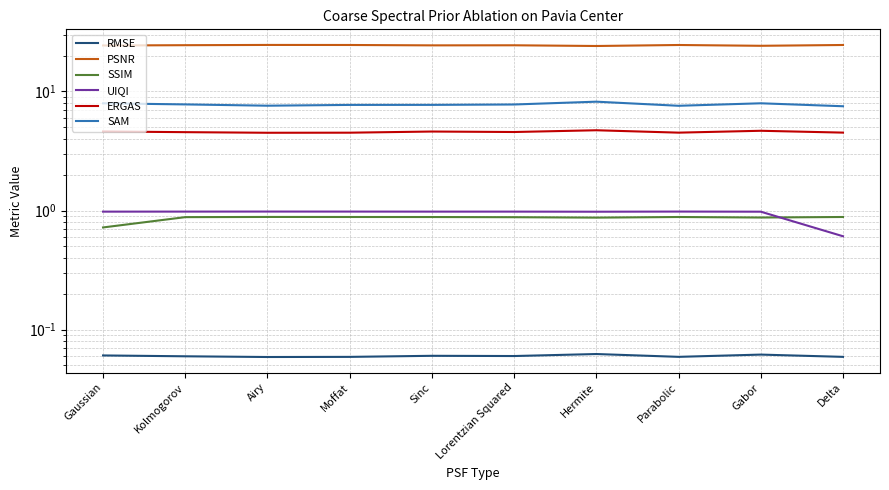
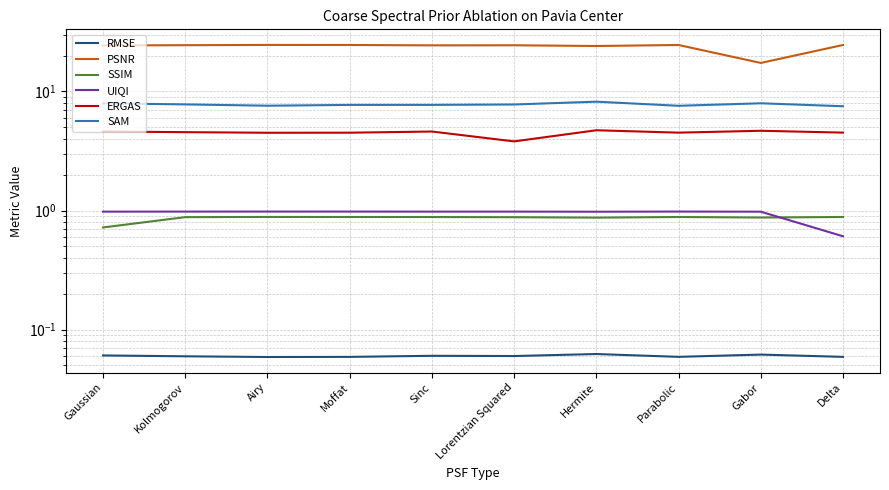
ERGAS, Lorentzian Squared: 4.6 -> 3.8
PSNR, Gabor: 24 -> 17
